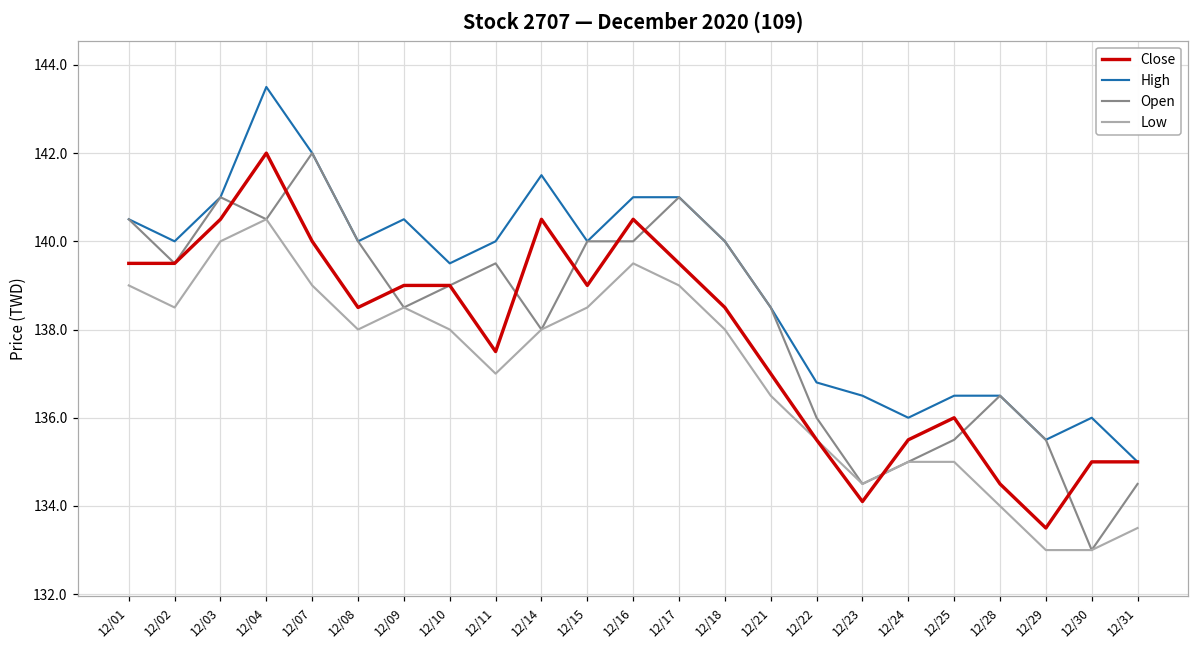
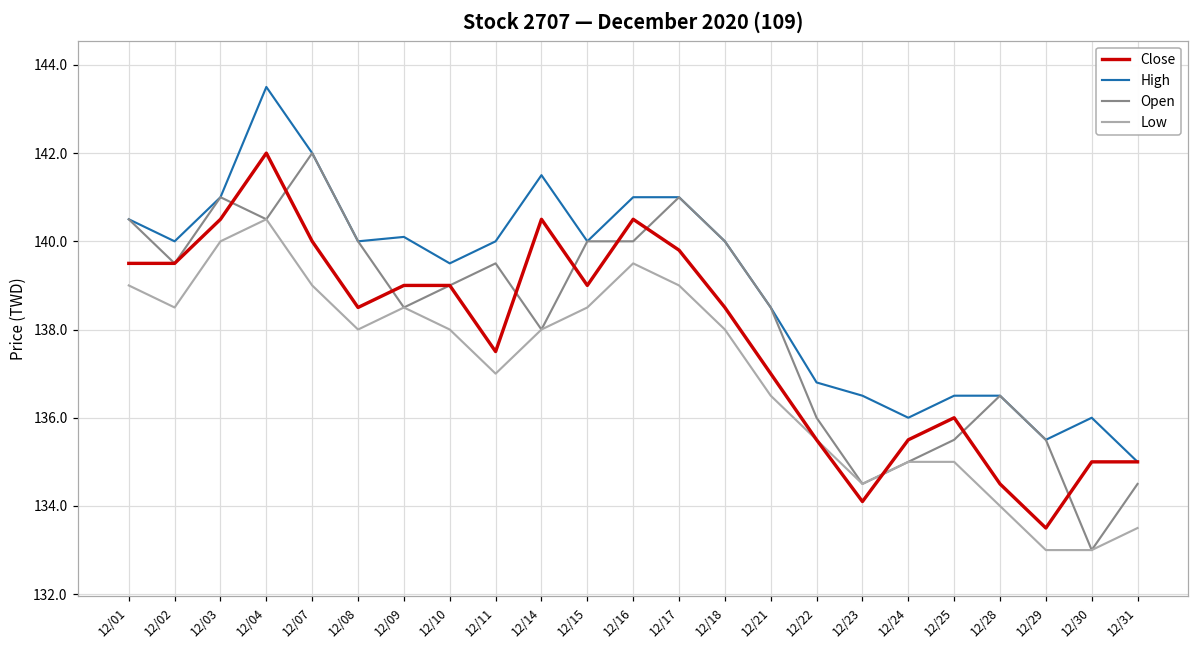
High, 12/09: 140.5 -> 140.1
Close, 12/17: 139.5 -> 139.8
